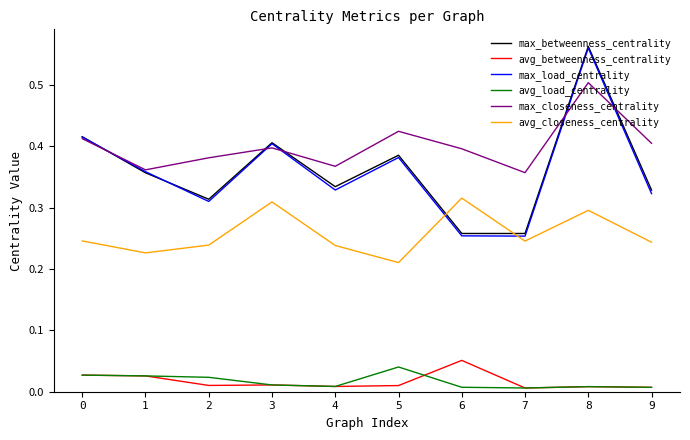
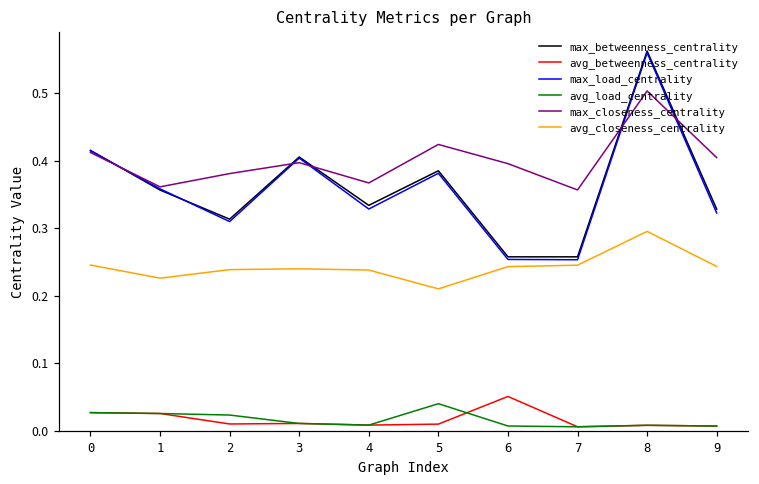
avg_closeness_centrality, 3: 0.31 -> 0.24
avg_closeness_centrality, 6: 0.32 -> 0.24
